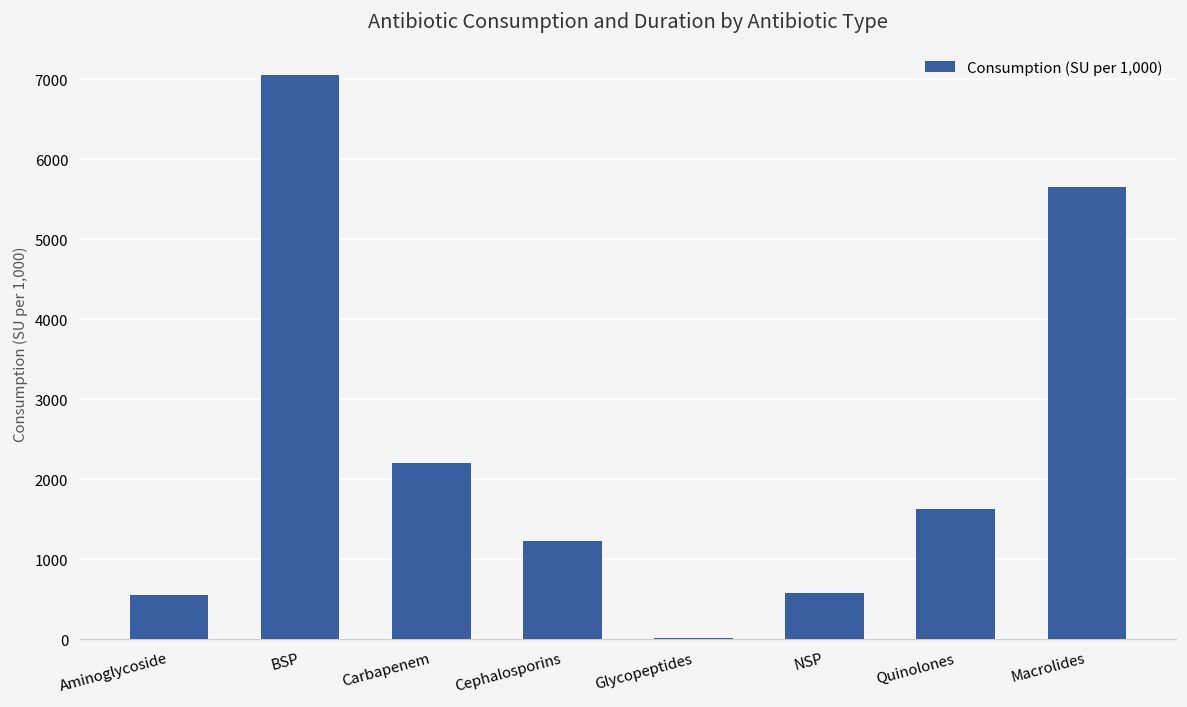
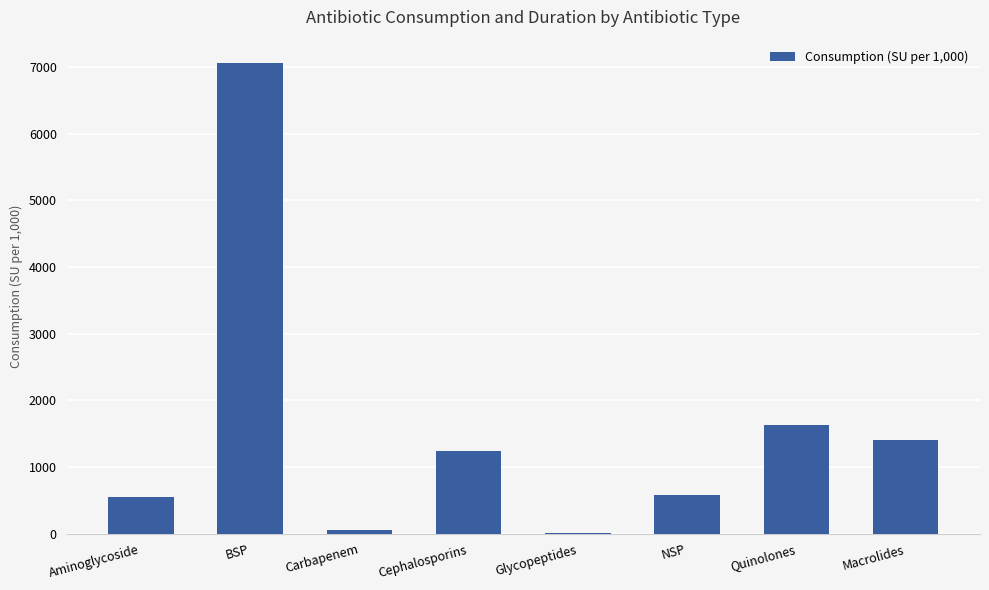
Carbapenem: 2200 -> 100
Macrolides: 5700 -> 1400
